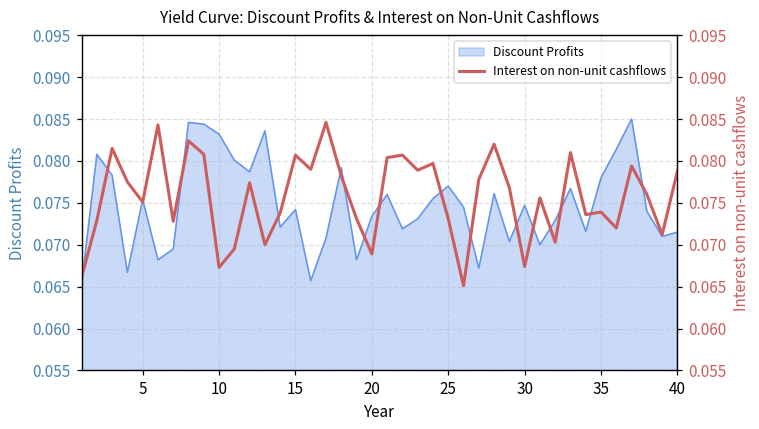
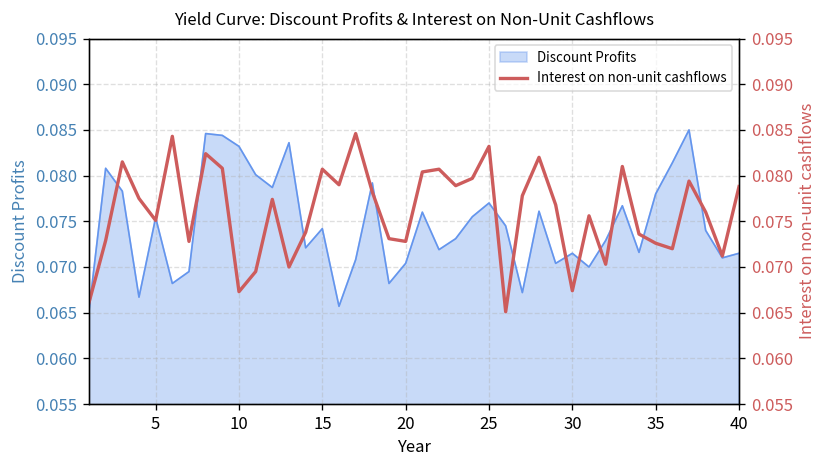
Discount Profits, 20: 0.073 -> 0.070
Discount Profits, 30: 0.075 -> 0.072
Interest on non-unit cashflows, 20: 0.069 -> 0.073
Interest on non-unit cashflows, 25: 0.073 -> 0.083
Interest on non-unit cashflows, 35: 0.074 -> 0.073
